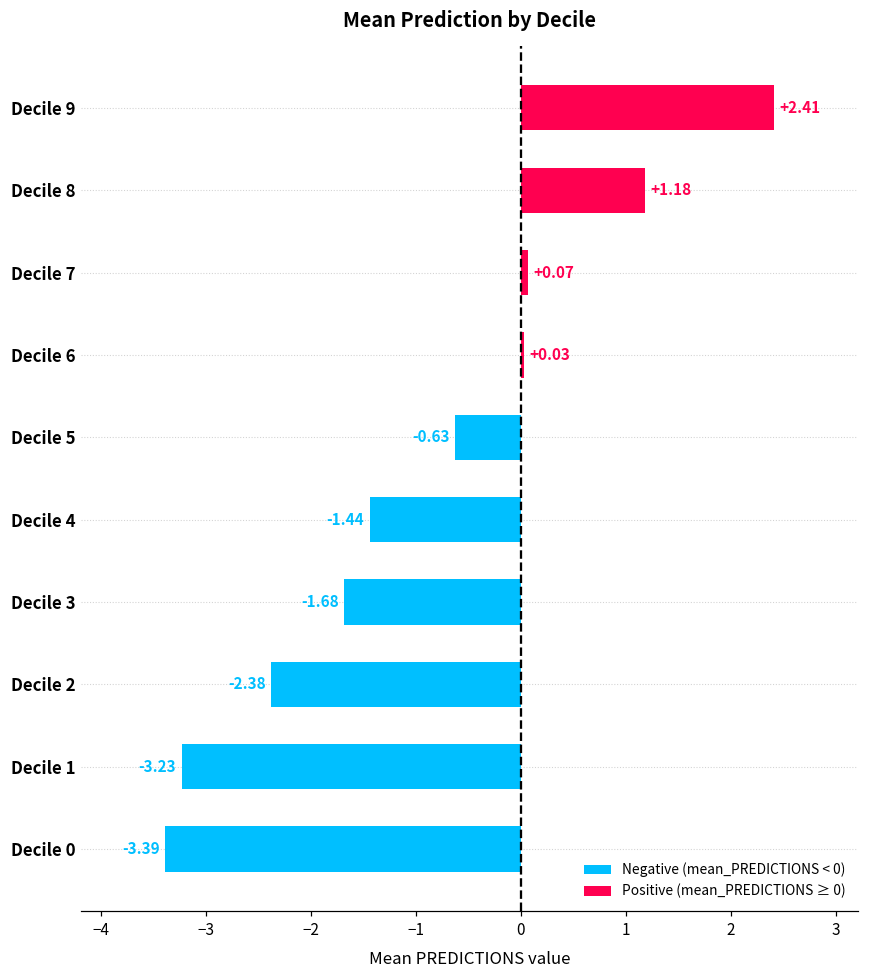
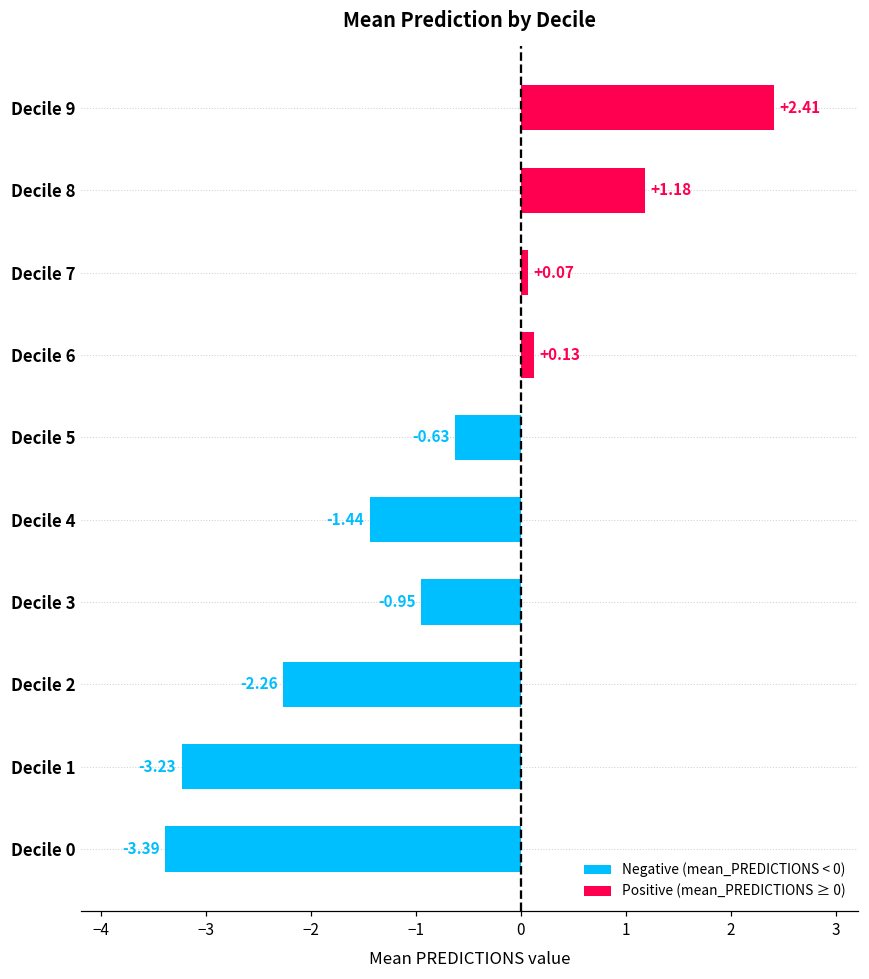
Decile 6: +0.03 -> +0.13
Decile 3: -1.68 -> -0.95
Decile 2: -2.38 -> -2.26
